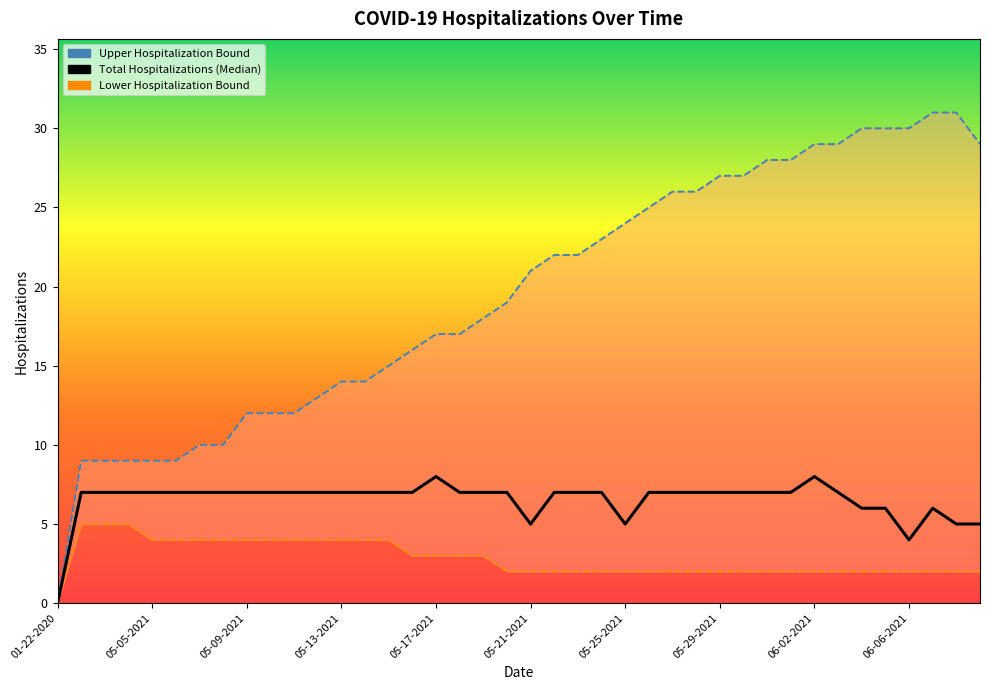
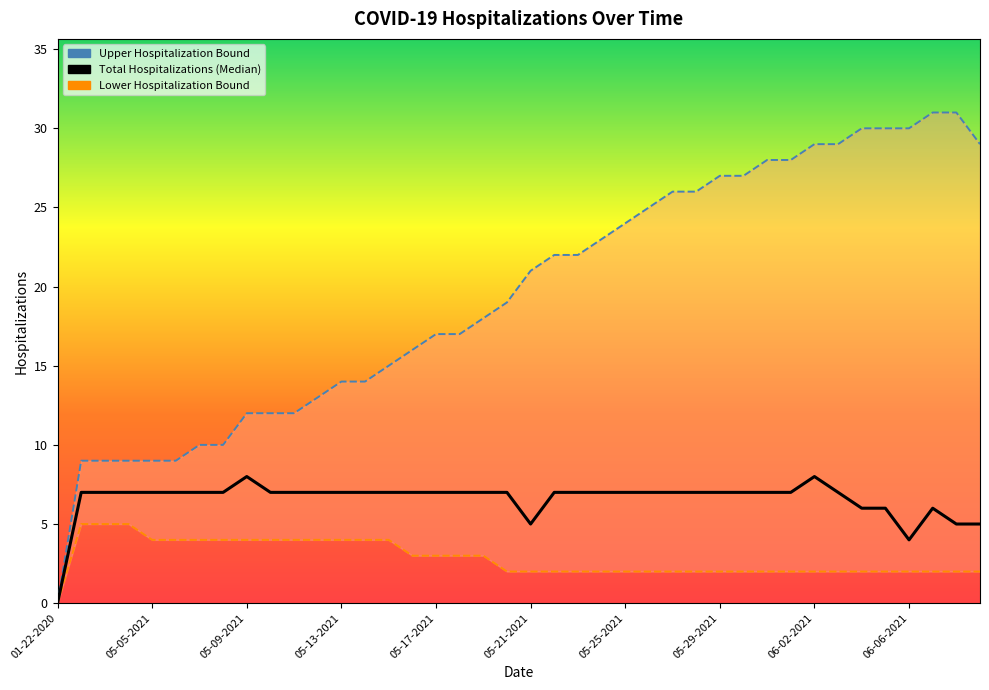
Total Hospitalizations (Median), 05-09-2021: 7 -> 8
Total Hospitalizations (Median), 05-17-2021: 8 -> 7
Total Hospitalizations (Median), 05-25-2021: 5 -> 7
